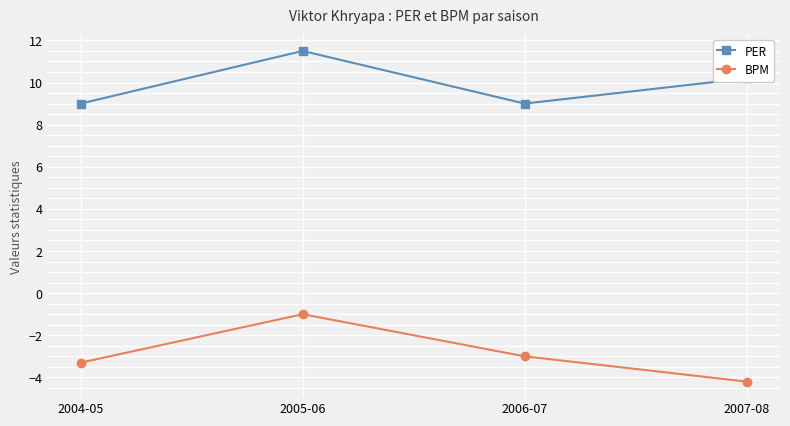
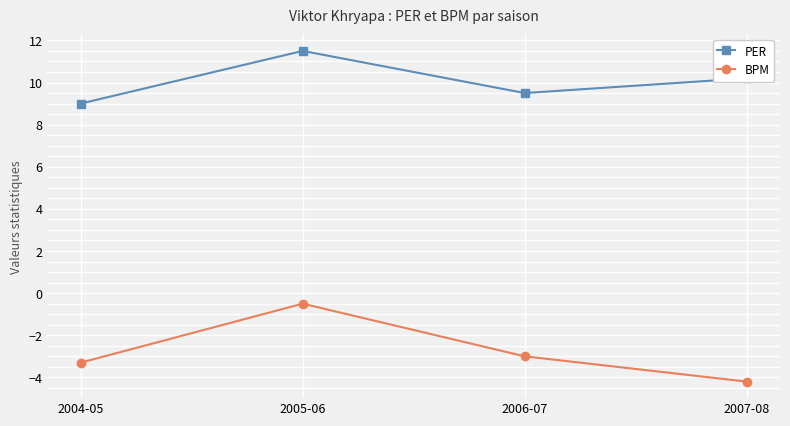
BPM, 2005-06: -1.0 -> -0.5
PER, 2006-07: 9.0 -> 9.5
